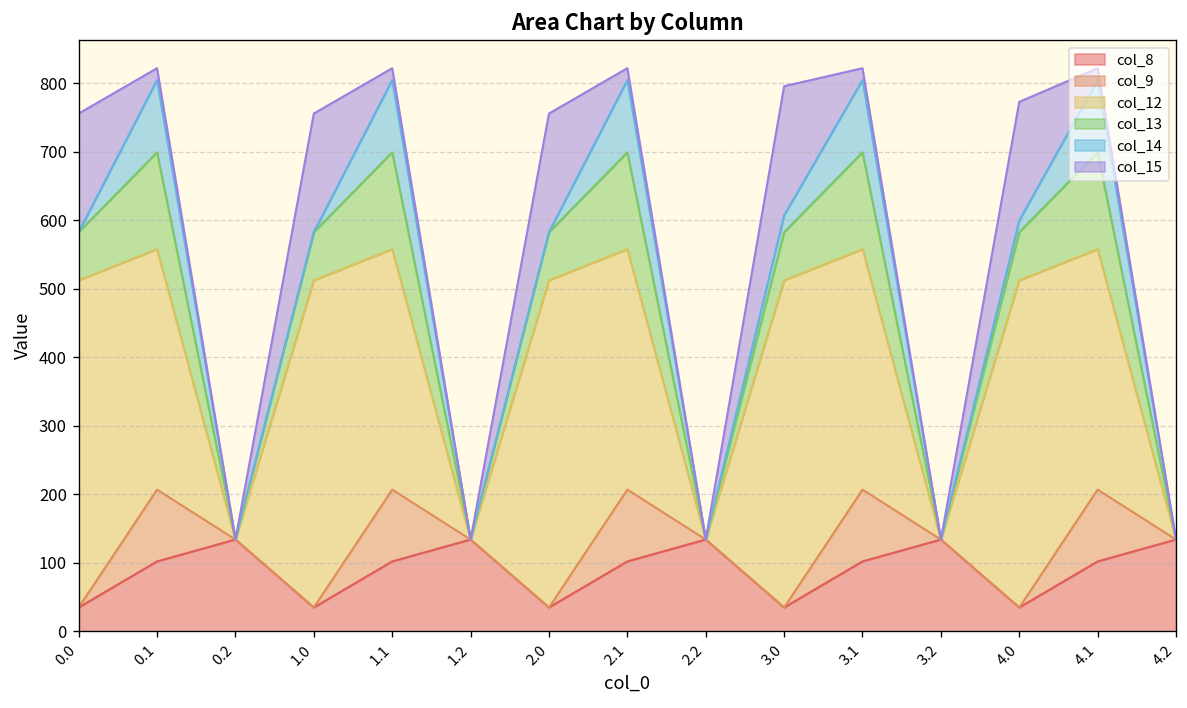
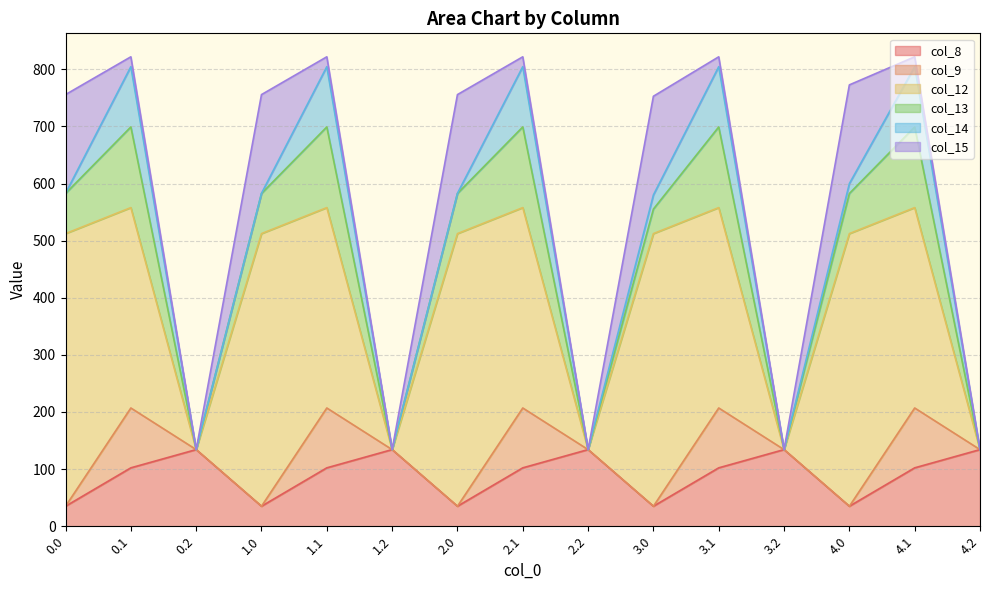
col_13, 3.0: 70 -> 40
col_15, 3.0: 190 -> 170
